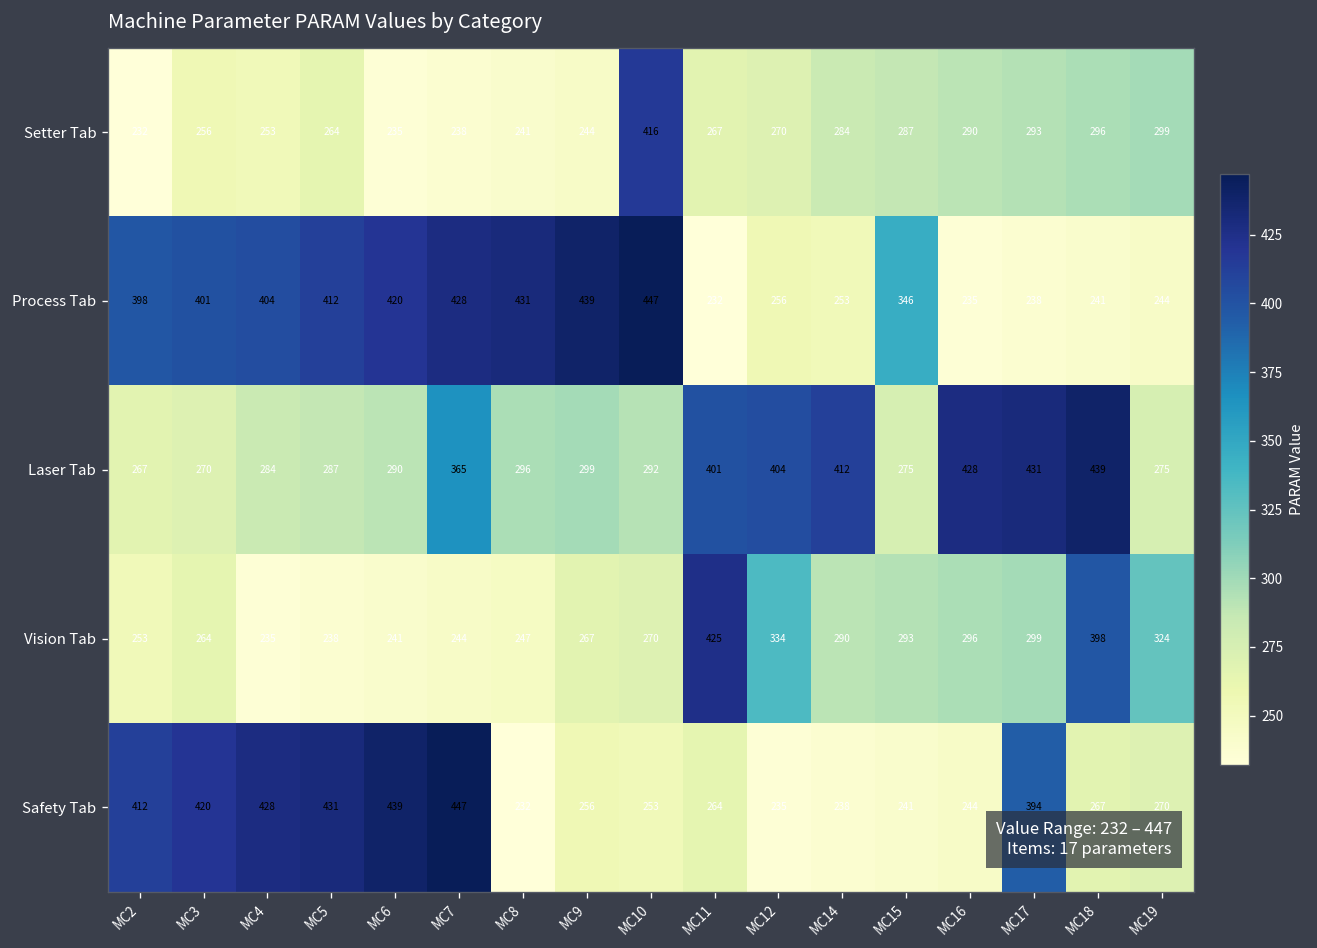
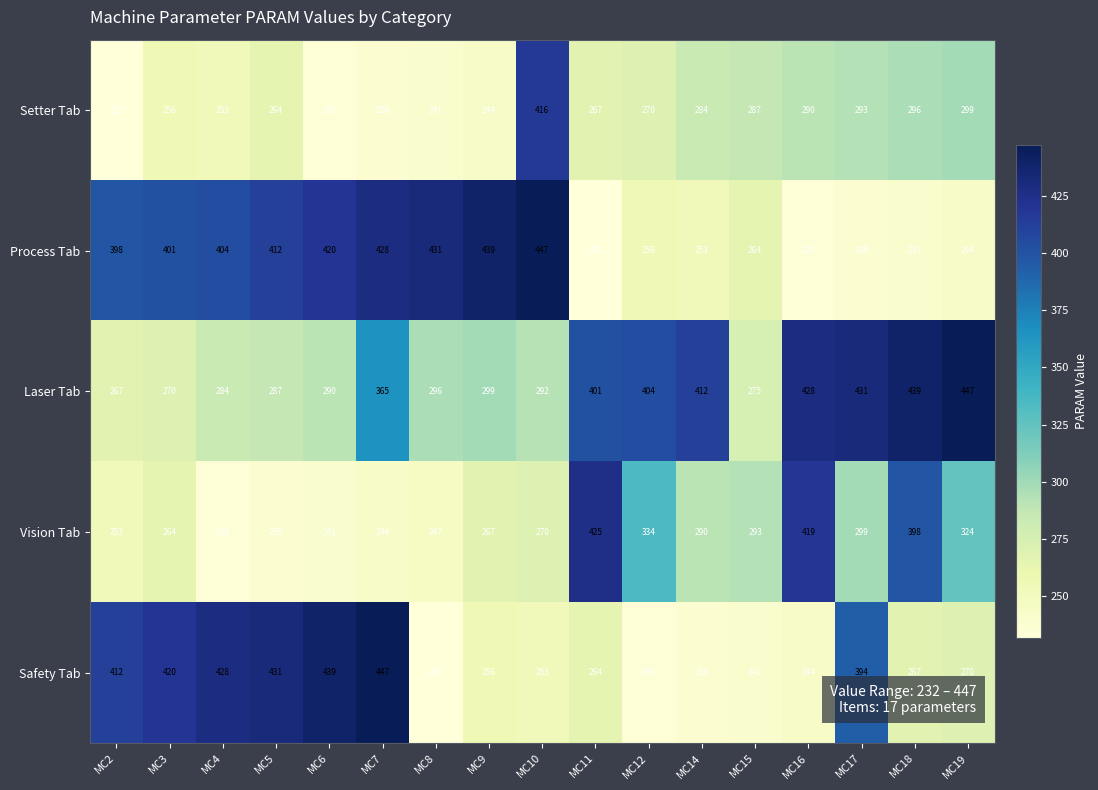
Process Tab, MC15: 346 -> 264
Laser Tab, MC19: 275 -> 447
Vision Tab, MC16: 296 -> 419
